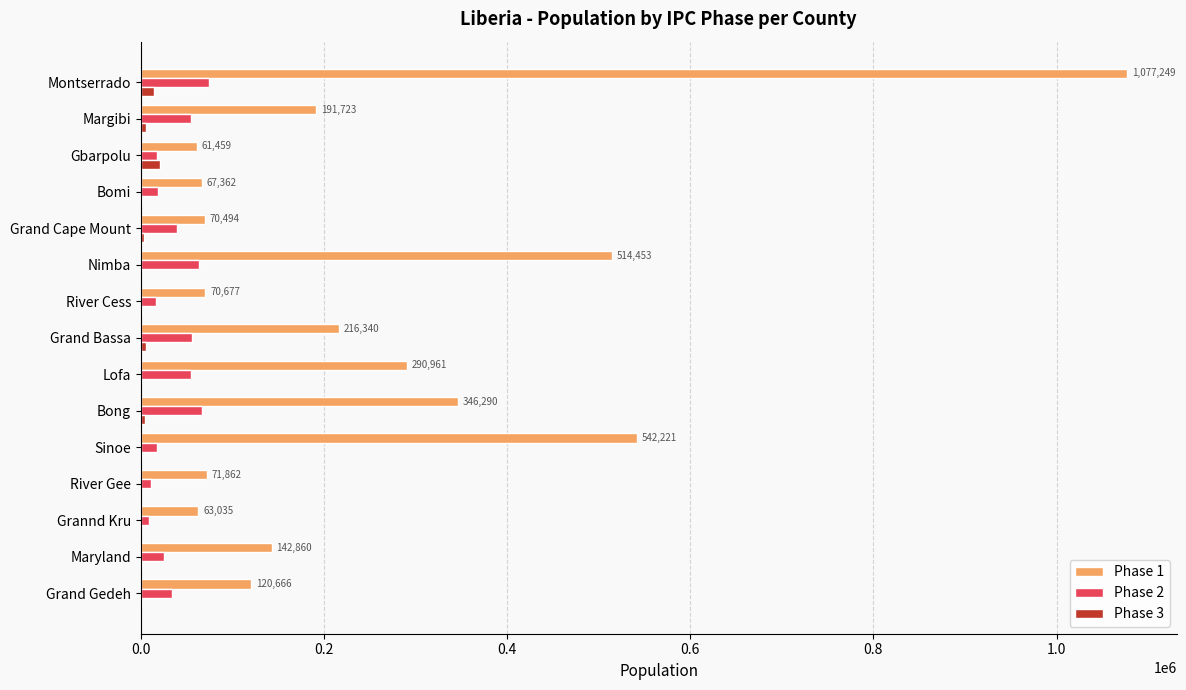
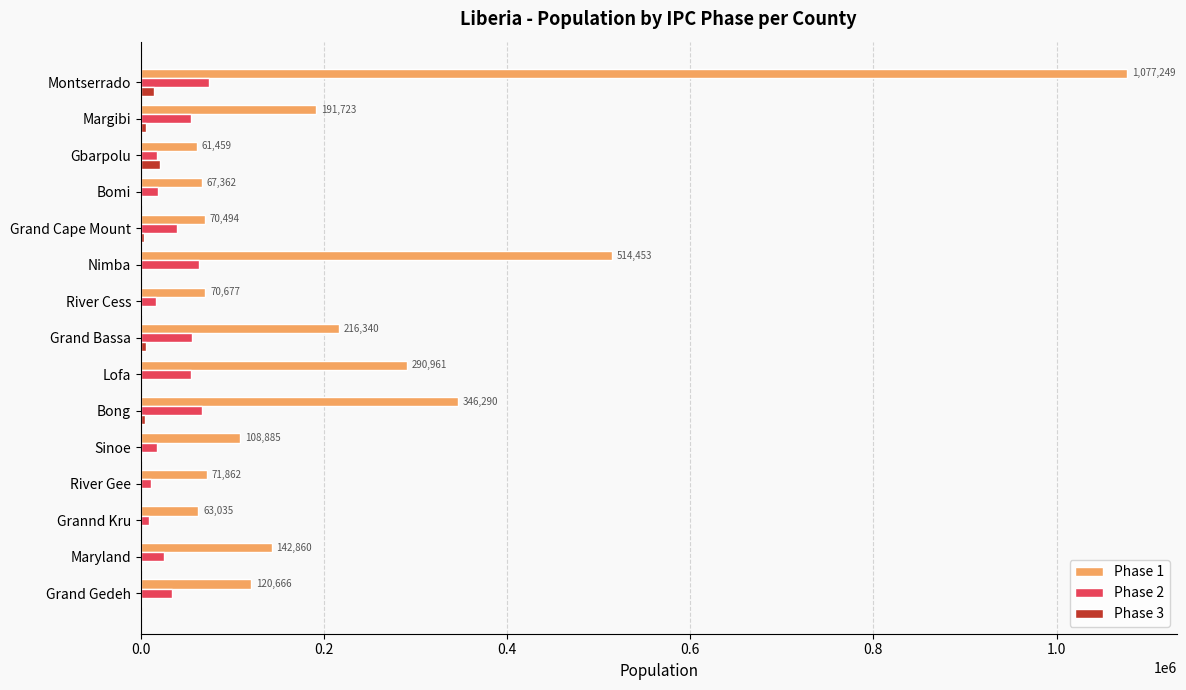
Phase 1, Sinoe: 542,221 -> 108,885
